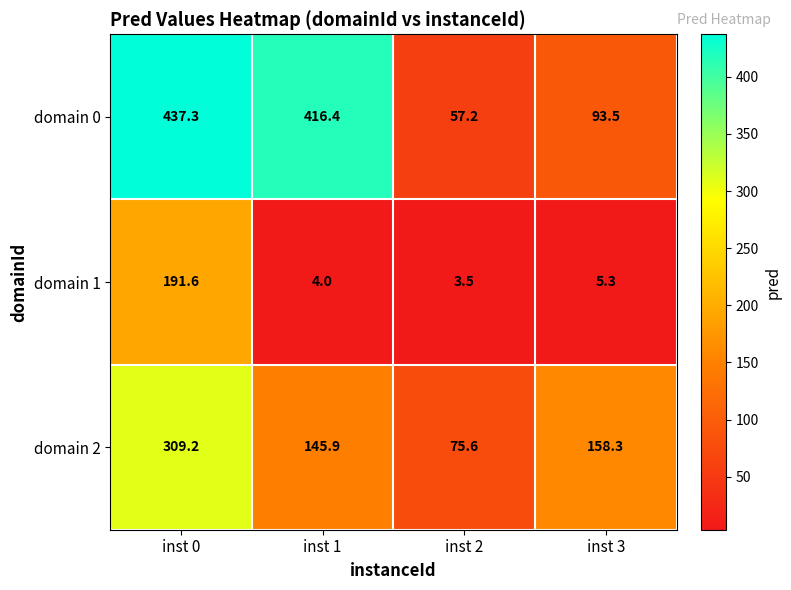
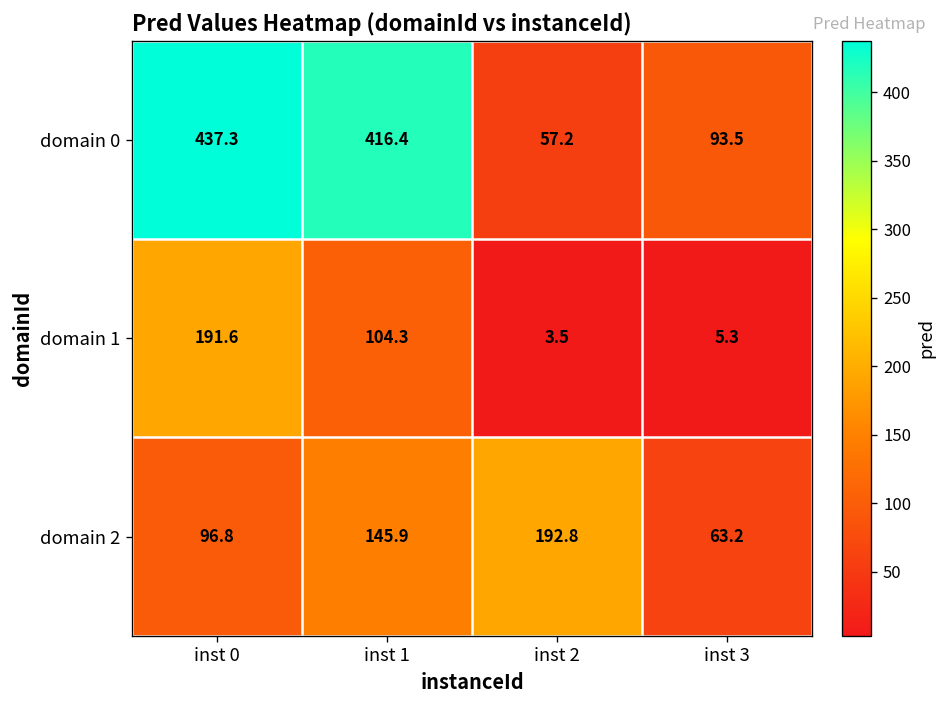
domain 1, inst 1: 4.0 -> 104.3
domain 2, inst 0: 309.2 -> 96.8
domain 2, inst 2: 75.6 -> 192.8
domain 2, inst 3: 158.3 -> 63.2
